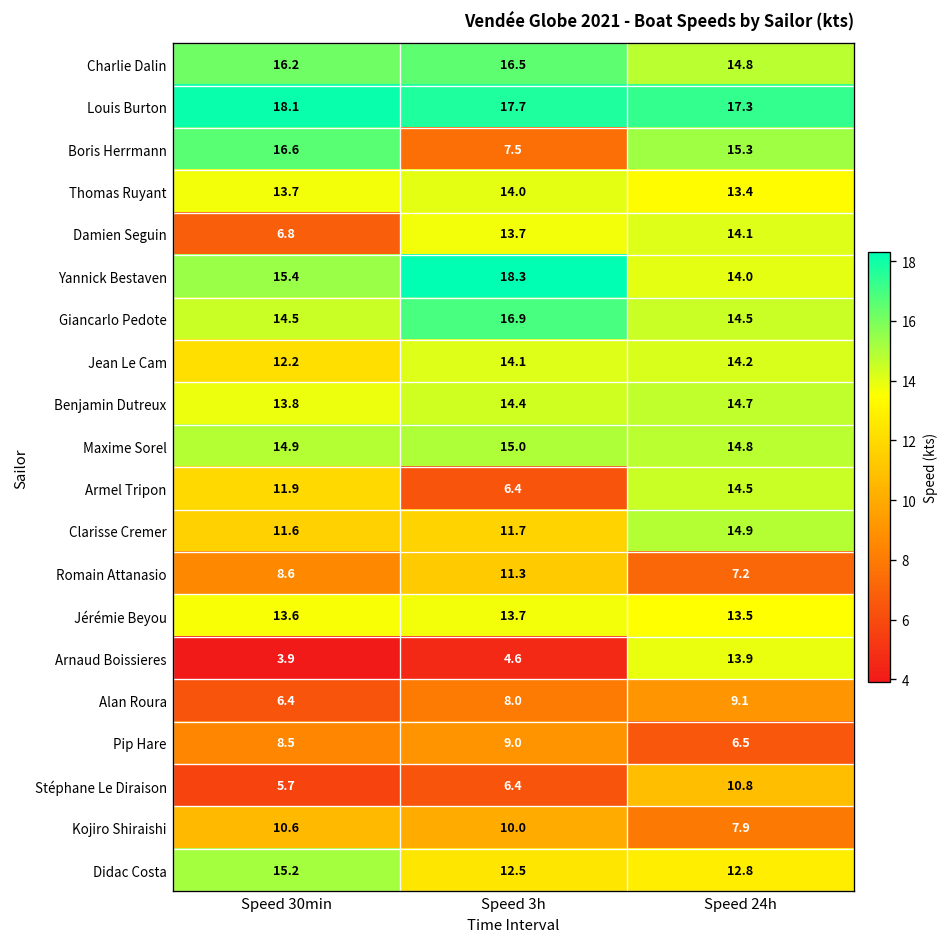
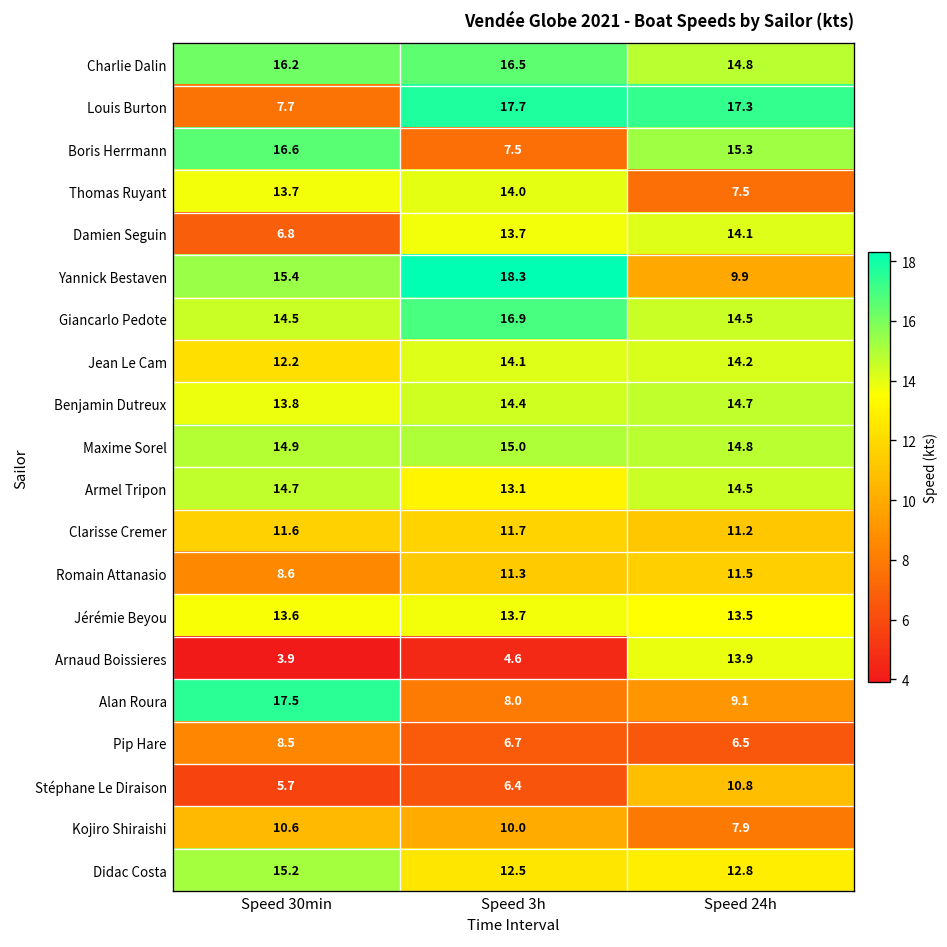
Louis Burton, Speed 30min: 18.1 -> 7.7
Thomas Ruyant, Speed 24h: 13.4 -> 7.5
Yannick Bestaven, Speed 24h: 14.0 -> 9.9
Armel Tripon, Speed 30min: 11.9 -> 14.7
Armel Tripon, Speed 3h: 6.4 -> 13.1
Clarisse Cremer, Speed 24h: 14.9 -> 11.2
Romain Attanasio, Speed 24h: 7.2 -> 11.5
Alan Roura, Speed 30min: 6.4 -> 17.5
Pip Hare, Speed 3h: 9.0 -> 6.7
